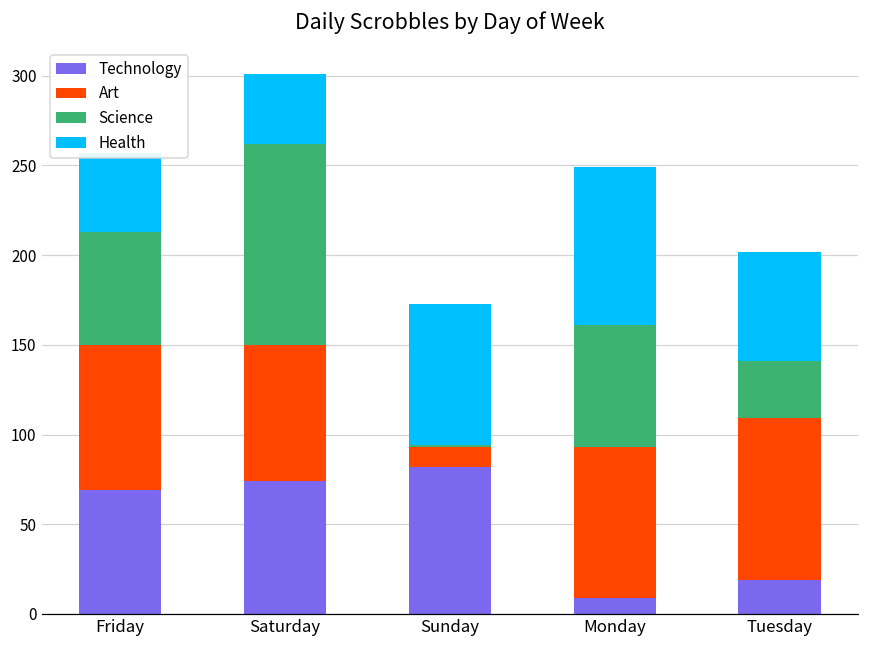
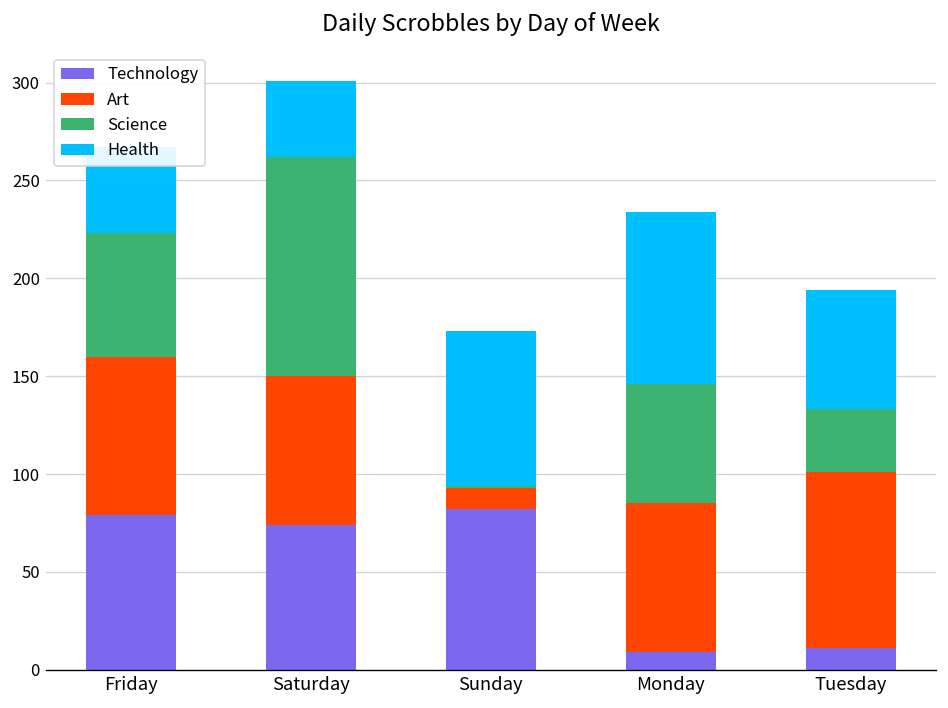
Technology, Friday: 69 -> 79
Art, Monday: 84 -> 76
Science, Monday: 68 -> 61
Technology, Tuesday: 19 -> 11
